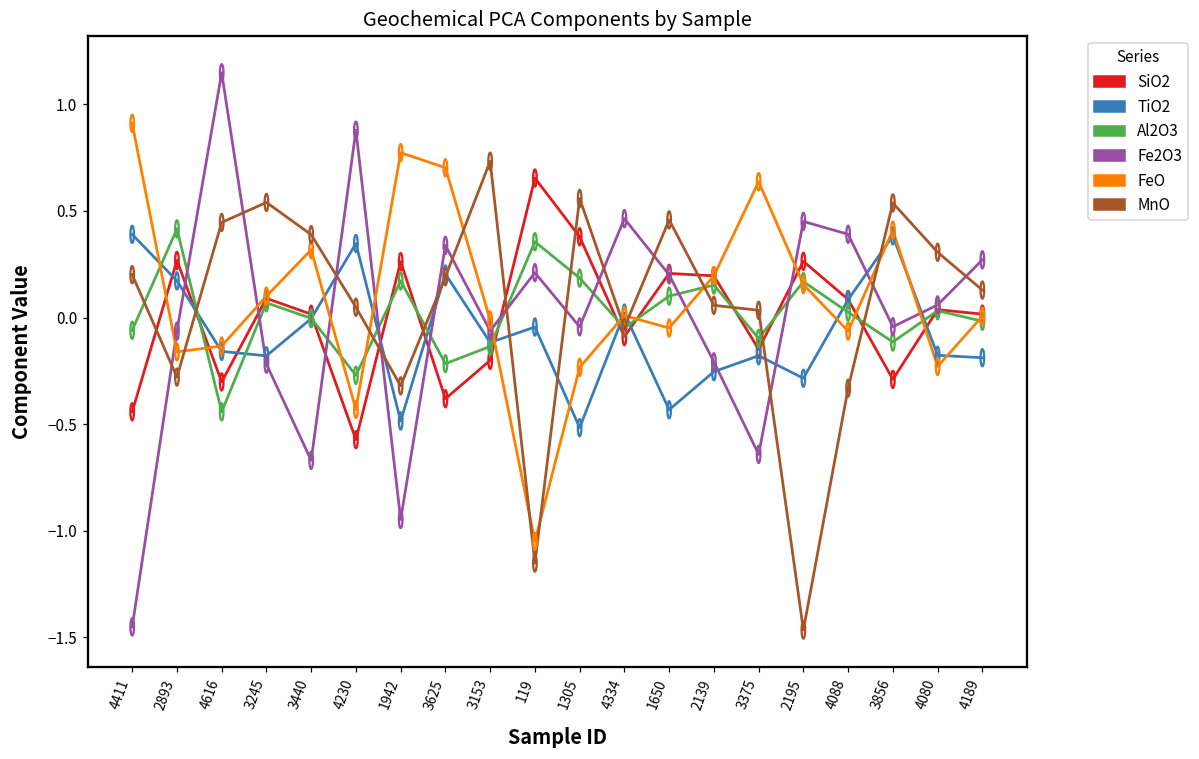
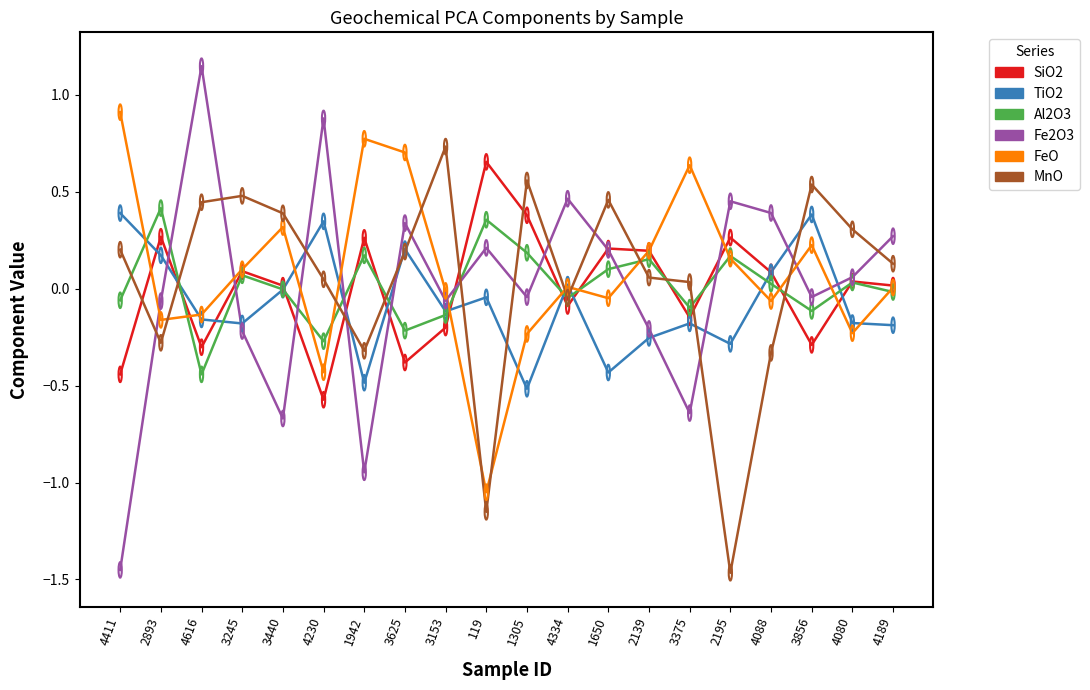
MnO, 3245: 0.54 -> 0.48
FeO, 3856: 0.41 -> 0.22
